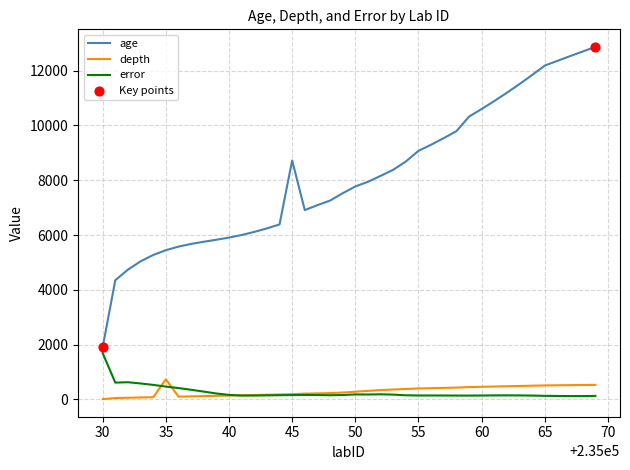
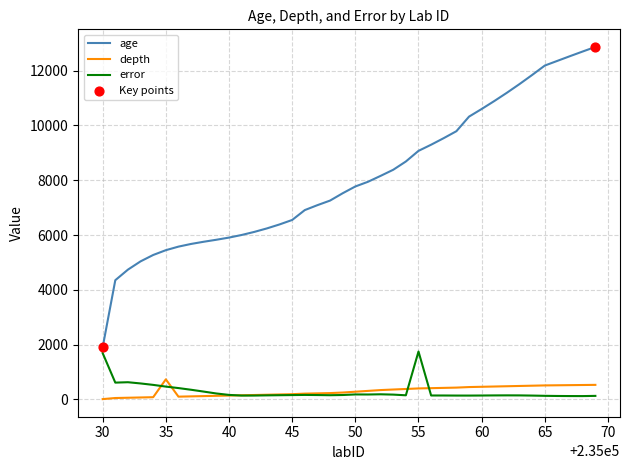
age, 45: 8700 -> 6600
error, 55: 100 -> 1700
